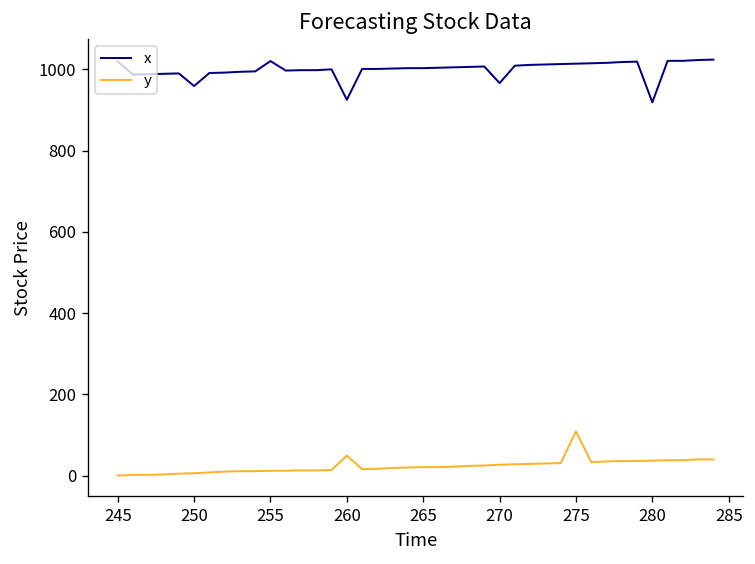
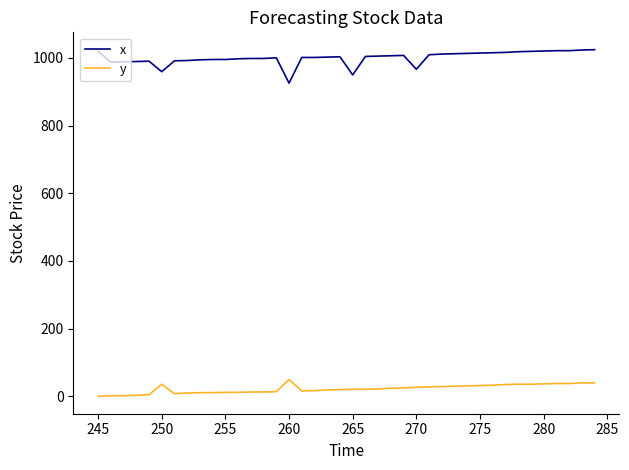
y, 250: 10 -> 40
x, 255: 1020 -> 1000
x, 265: 1000 -> 950
y, 275: 110 -> 30
x, 280: 920 -> 1020
